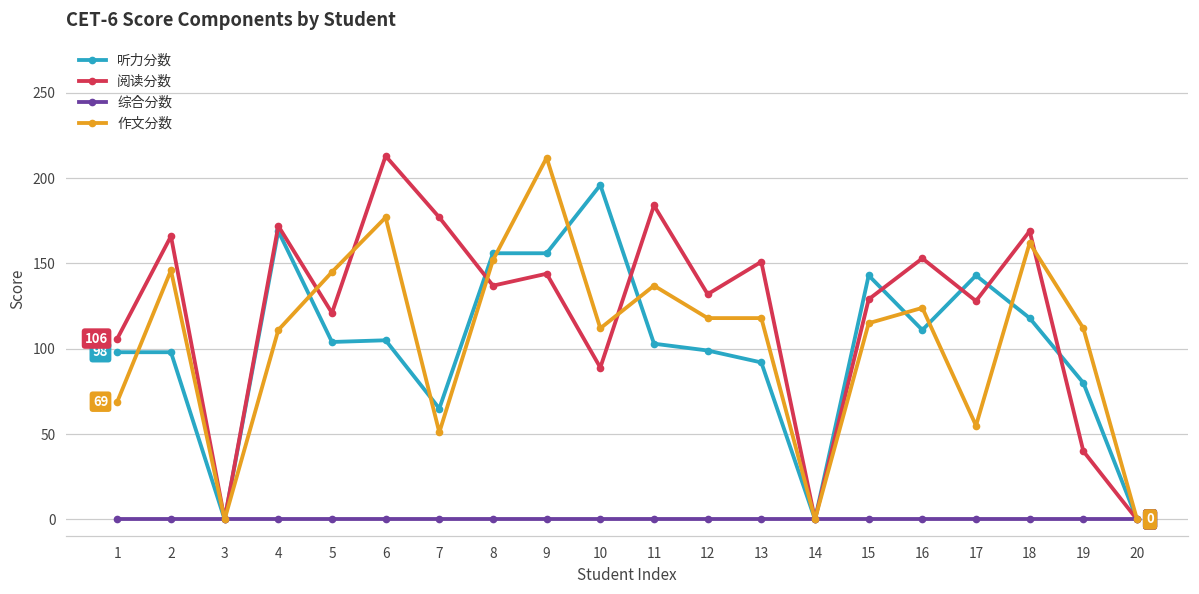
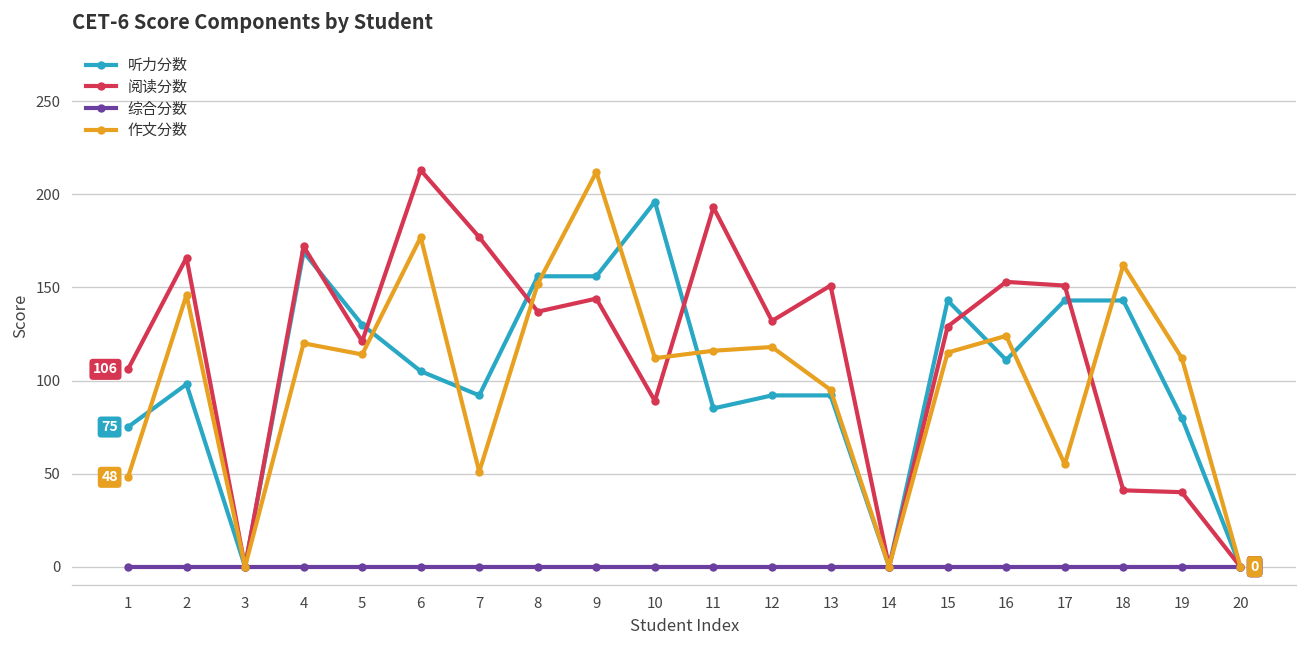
听力分数, 1: 98 -> 75
作文分数, 1: 69 -> 48
作文分数, 4: 111 -> 120
听力分数, 5: 104 -> 130
作文分数, 5: 145 -> 114
听力分数, 7: 65 -> 92
听力分数, 11: 103 -> 85
阅读分数, 11: 184 -> 193
作文分数, 11: 137 -> 116
听力分数, 12: 99 -> 92
作文分数, 13: 118 -> 95
阅读分数, 17: 128 -> 151
听力分数, 18: 118 -> 143
阅读分数, 18: 169 -> 41
